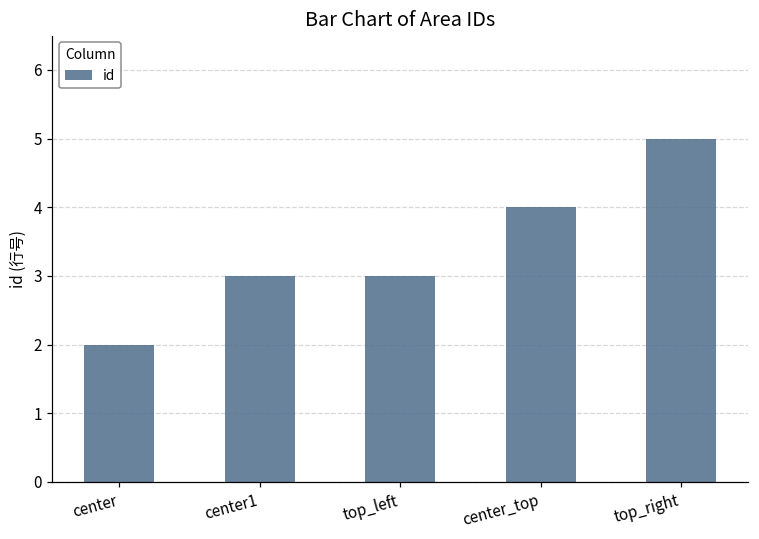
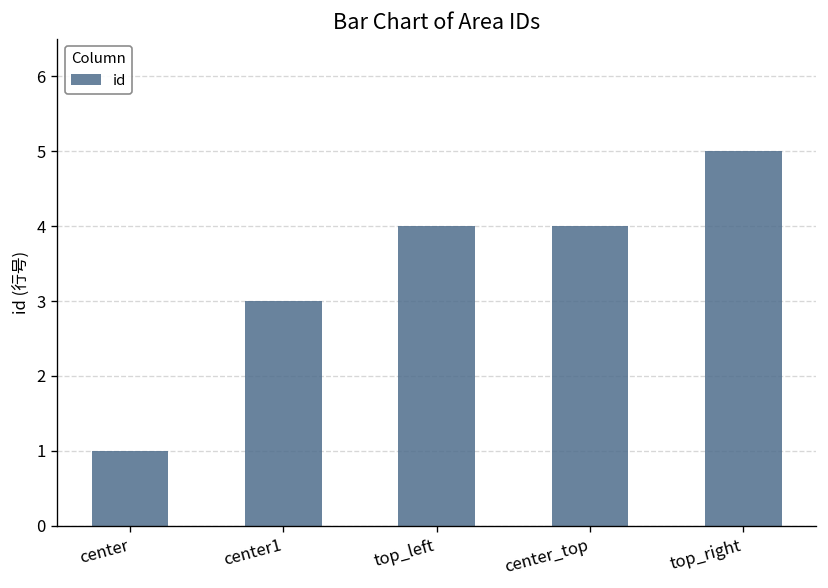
center: 2 -> 1
top_left: 3 -> 4
